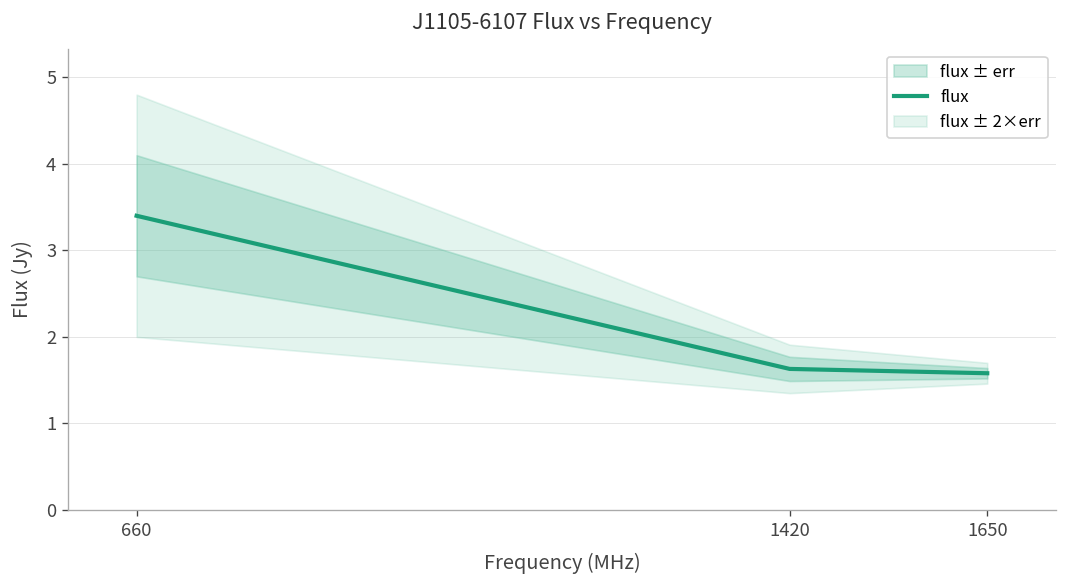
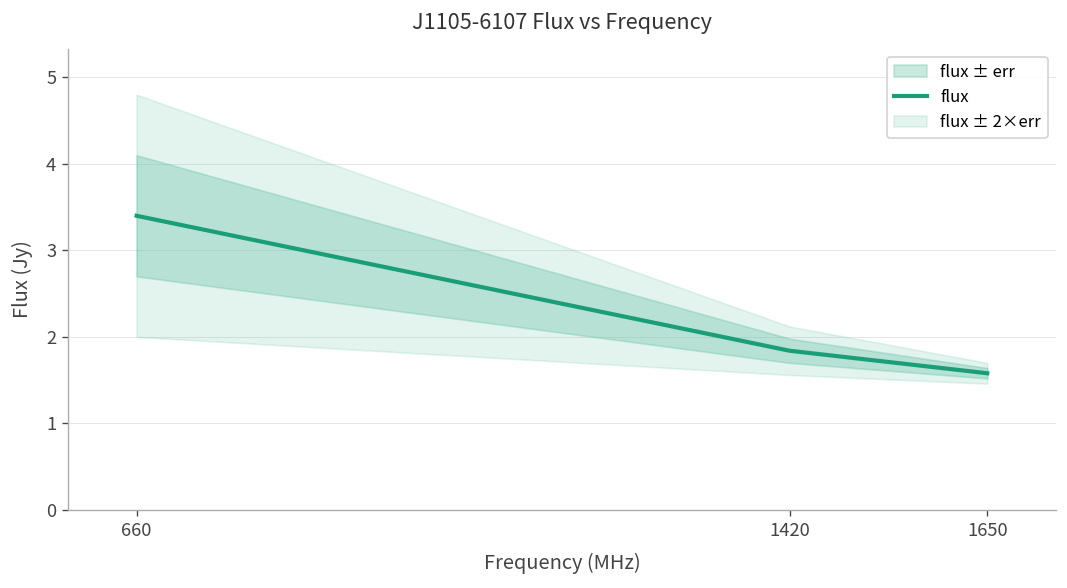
flux, 1420: 1.6 -> 1.8
